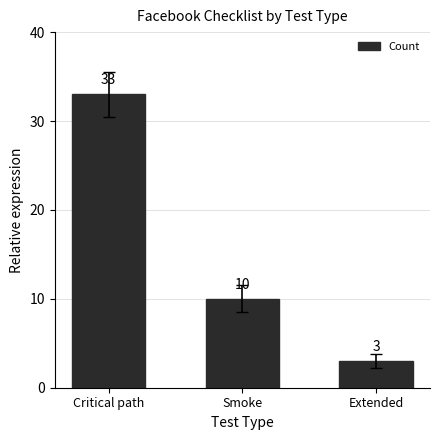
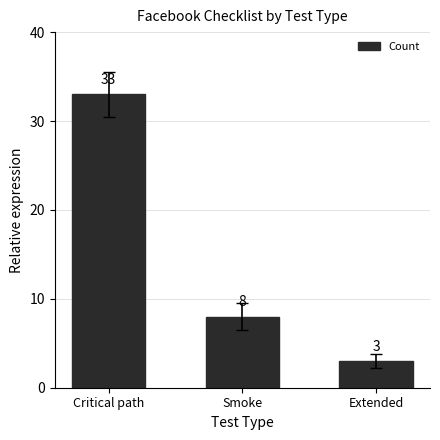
Count, Smoke: 10 -> 8
